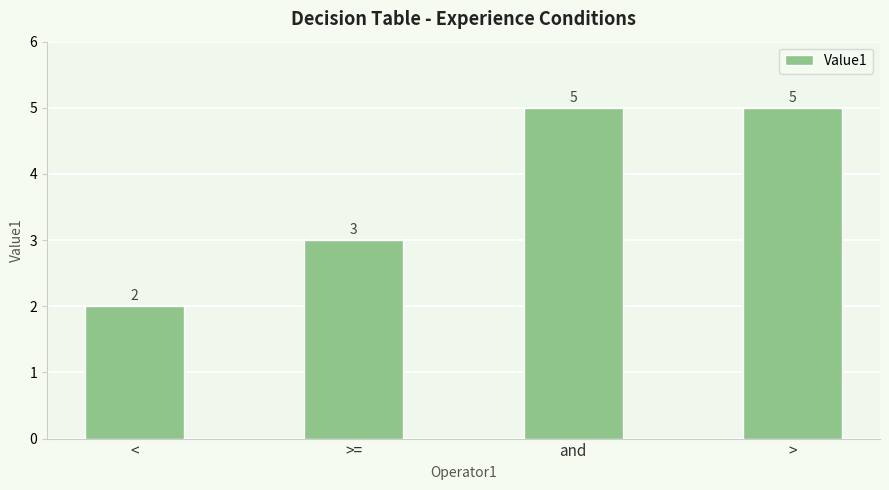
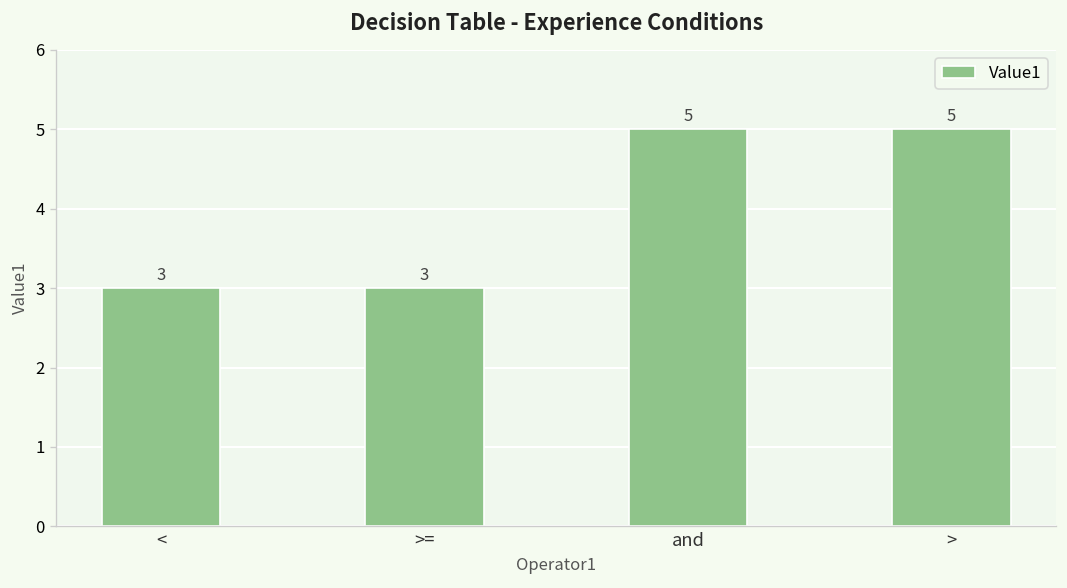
<: 2 -> 3
